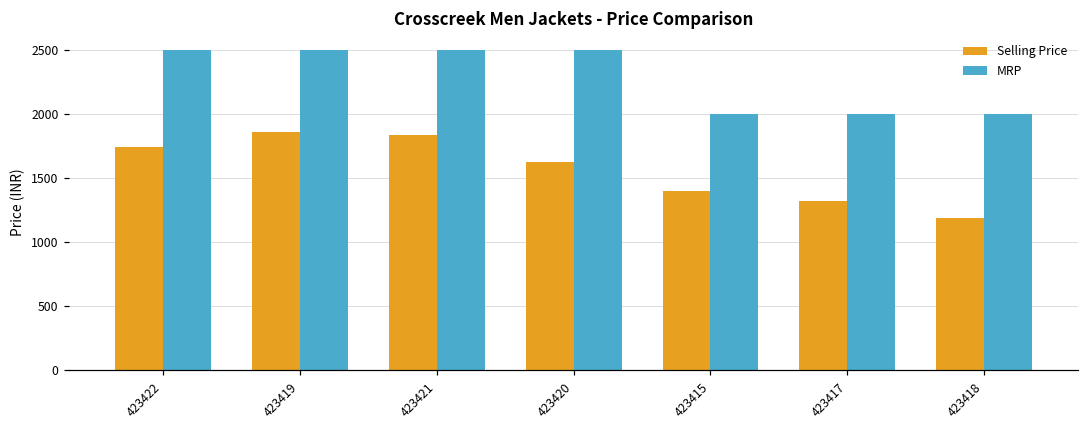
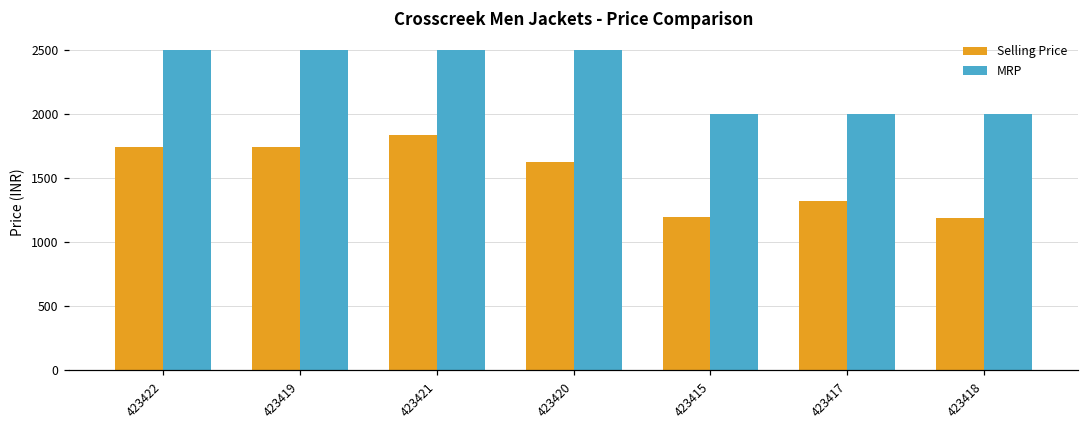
Selling Price, 423419: 1860 -> 1750
Selling Price, 423415: 1400 -> 1200
